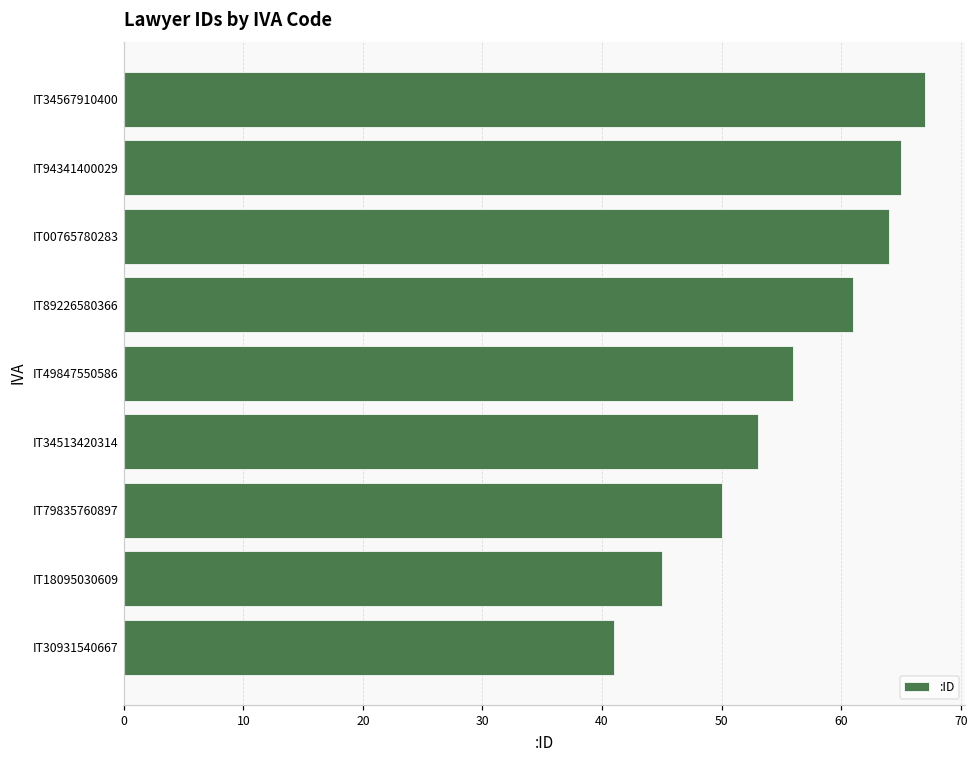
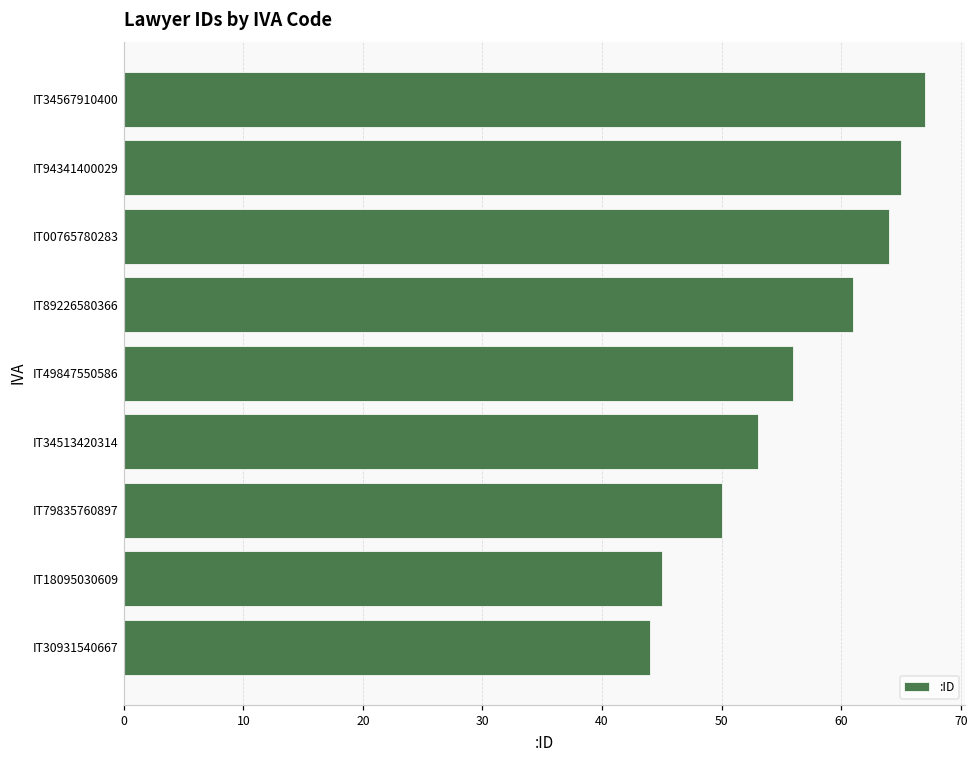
IT30931540667: 41 -> 44
